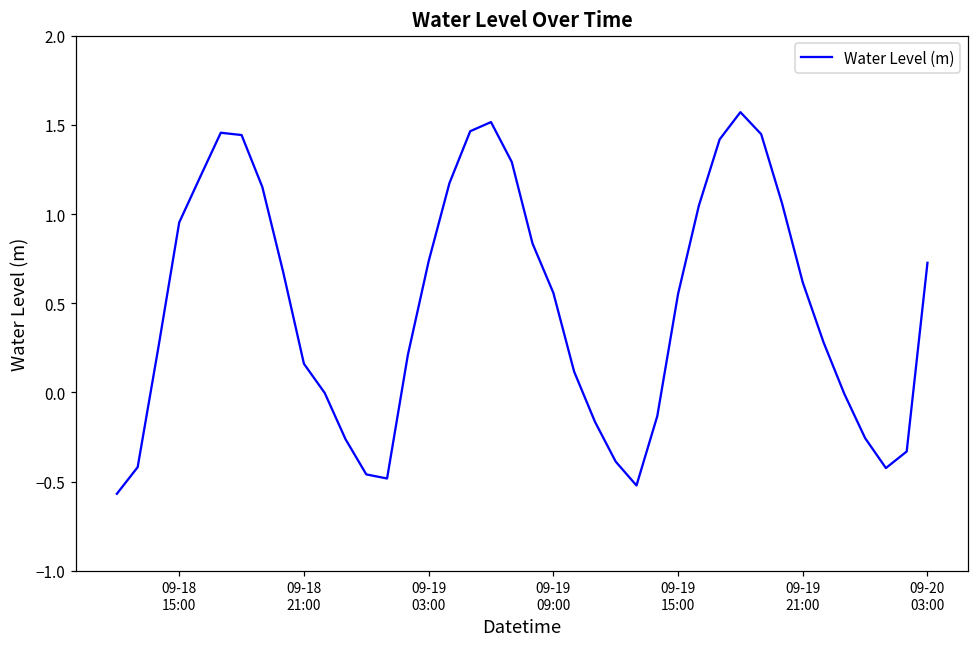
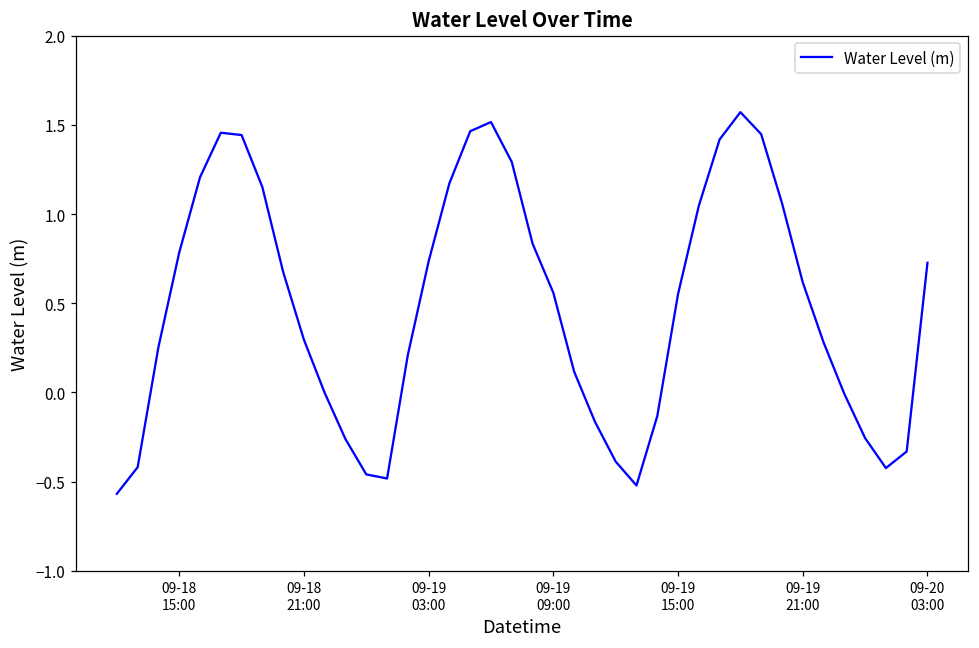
09-18 15:00: 0.95 -> 0.78
09-18 21:00: 0.16 -> 0.29
